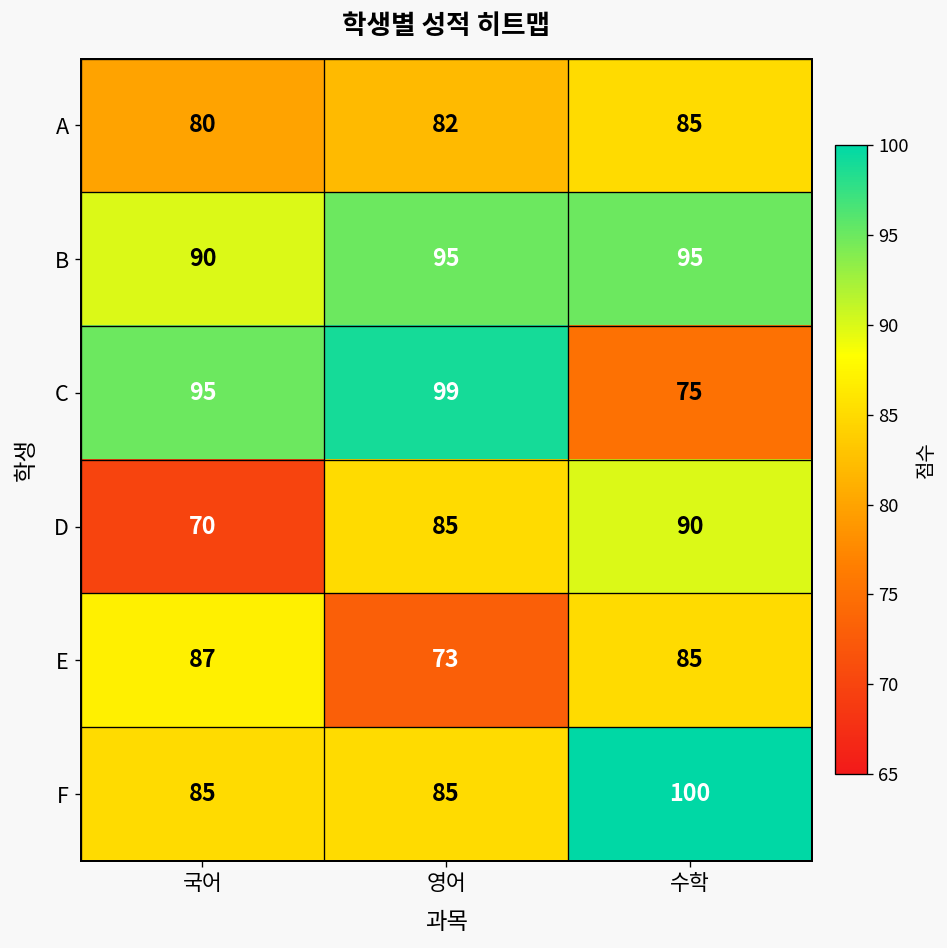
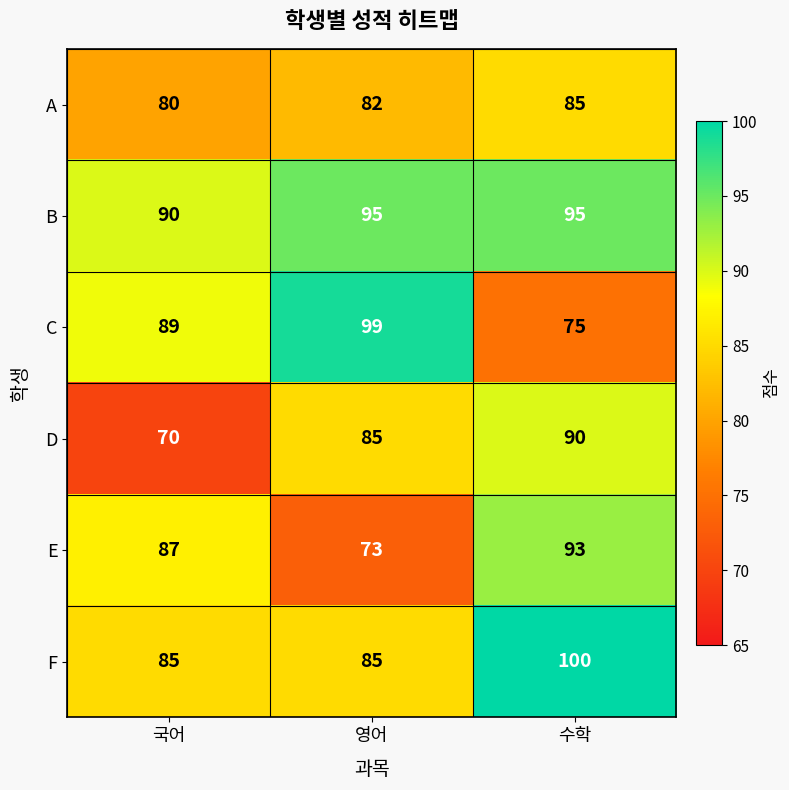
C, 국어: 95 -> 89
E, 수학: 85 -> 93
